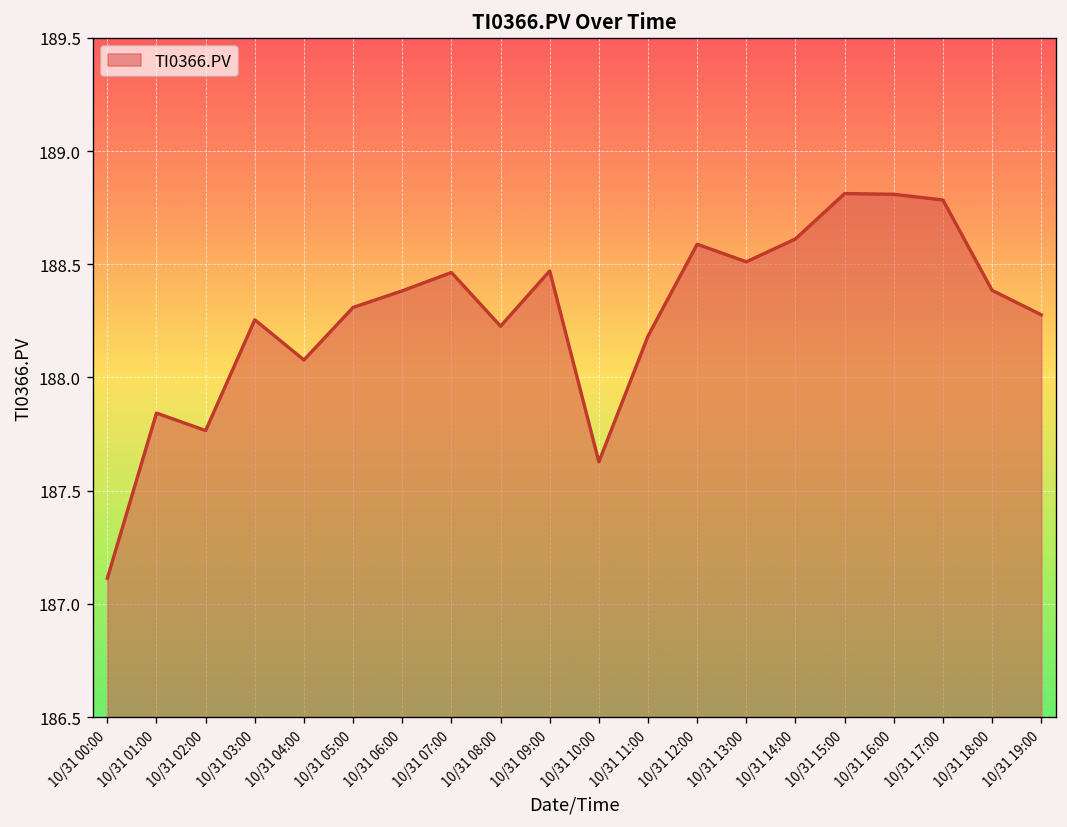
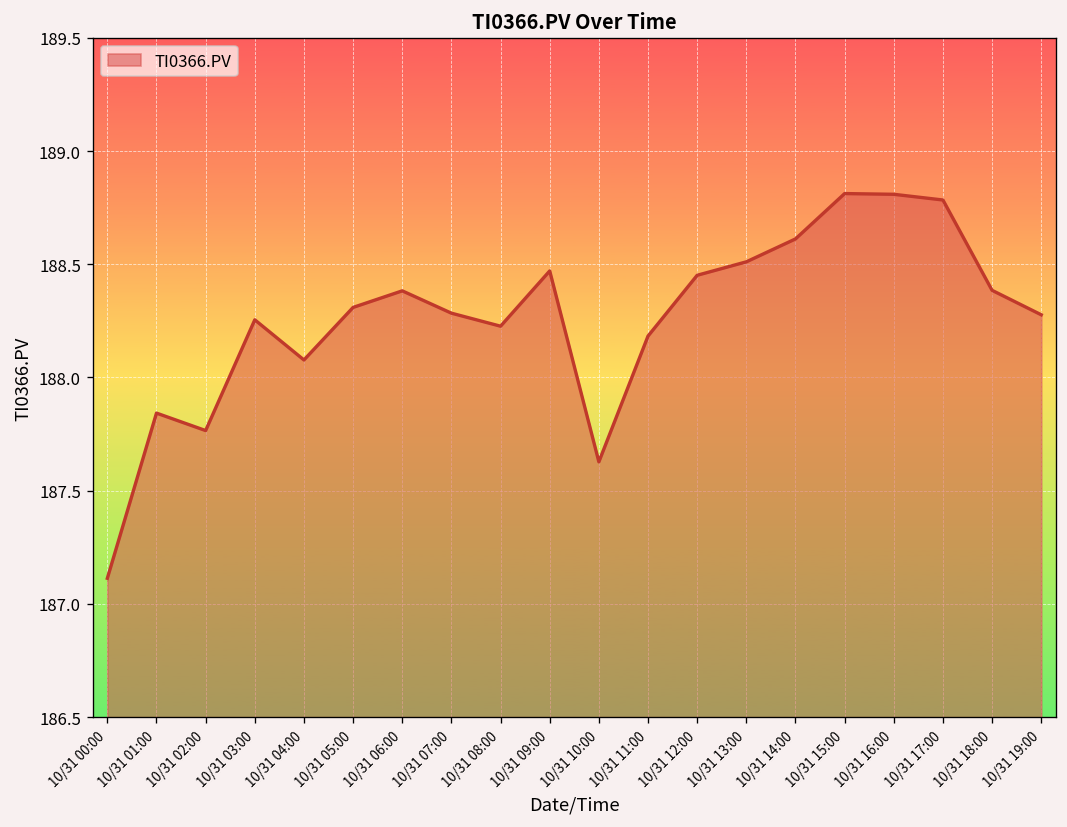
10/31 07:00: 188.46 -> 188.28
10/31 12:00: 188.59 -> 188.45
